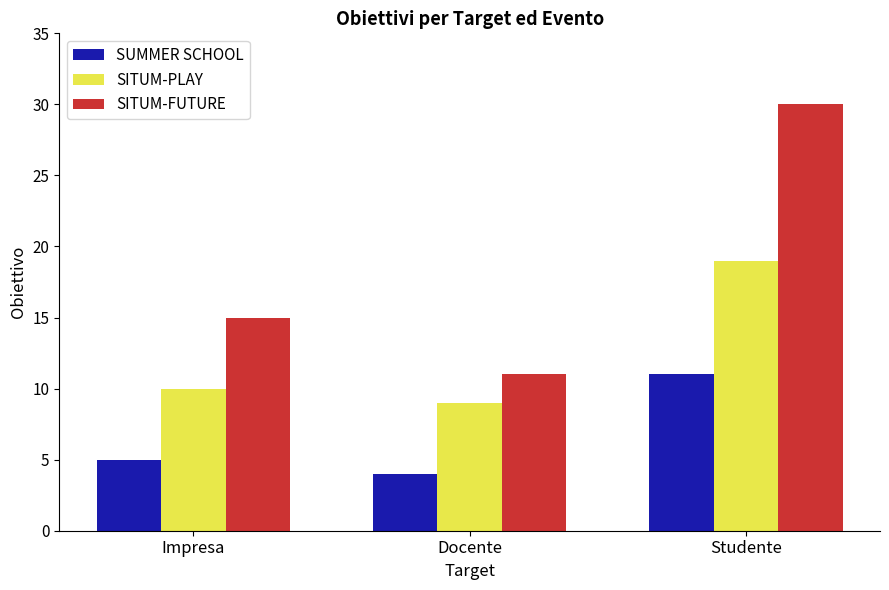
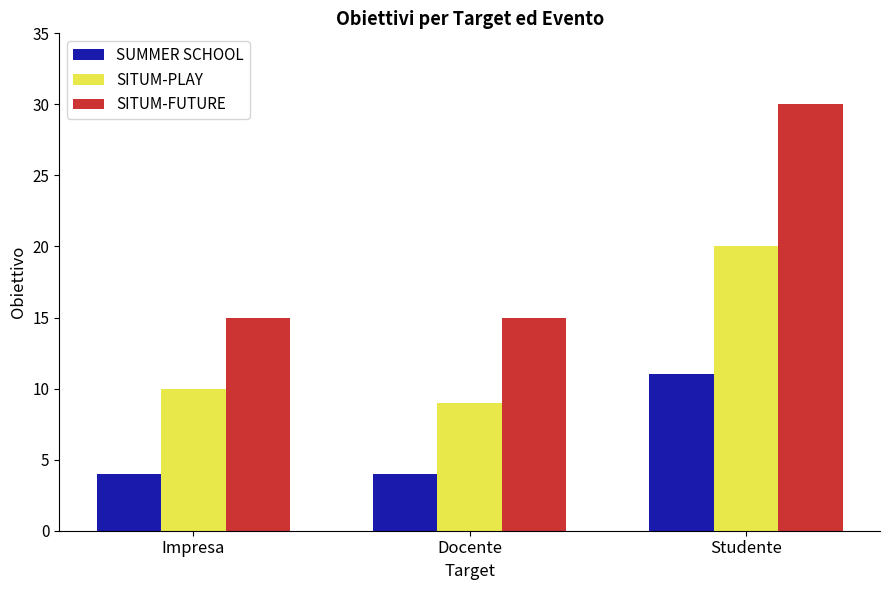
SUMMER SCHOOL, Impresa: 5 -> 4
SITUM-FUTURE, Docente: 11 -> 15
SITUM-PLAY, Studente: 19 -> 20
